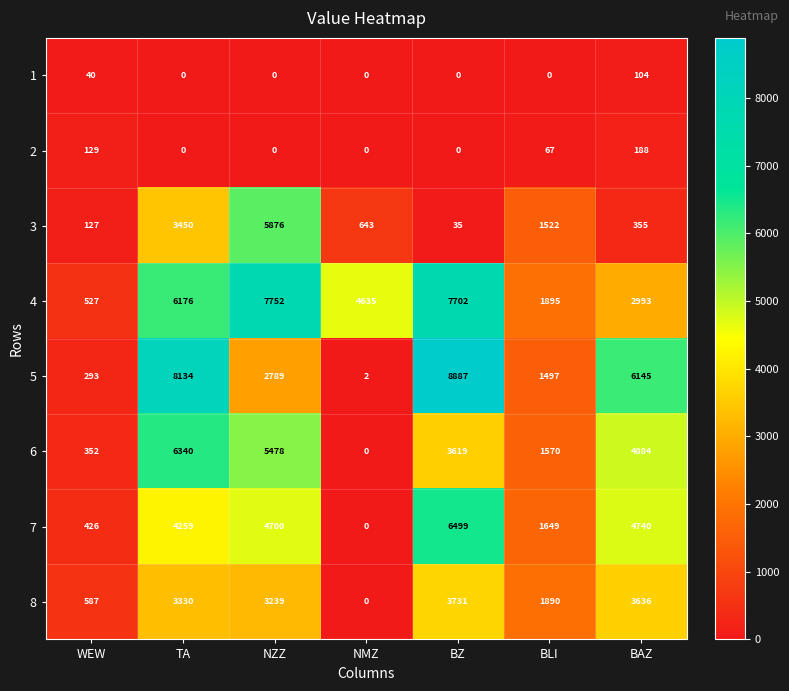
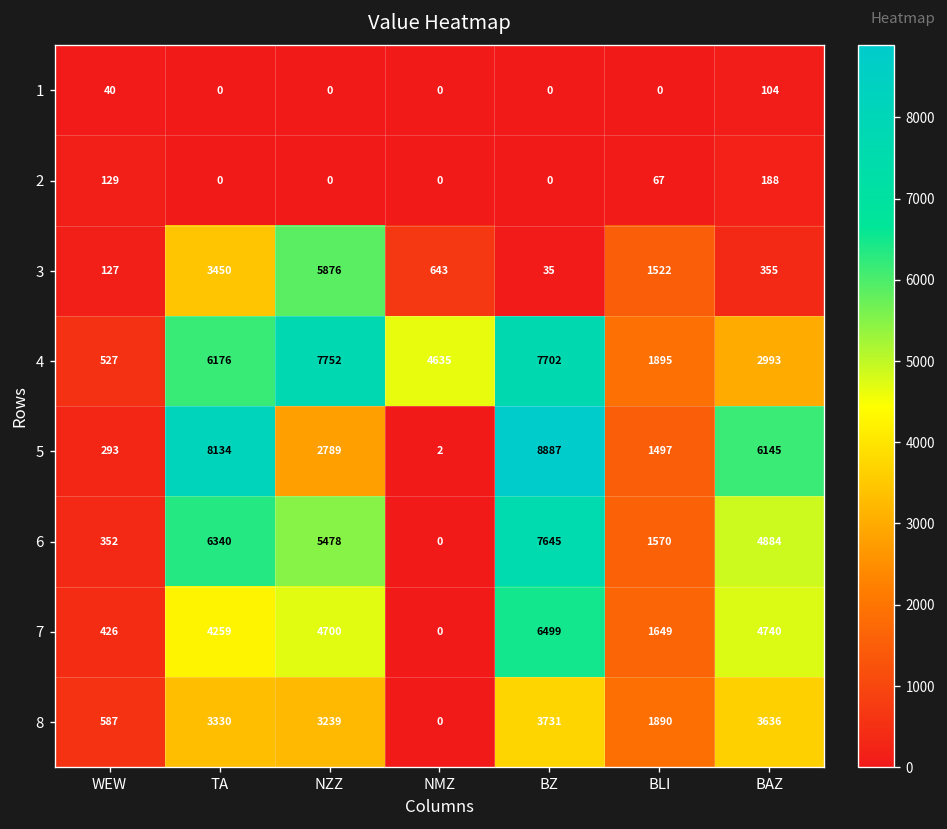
6, BZ: 3619 -> 7645
